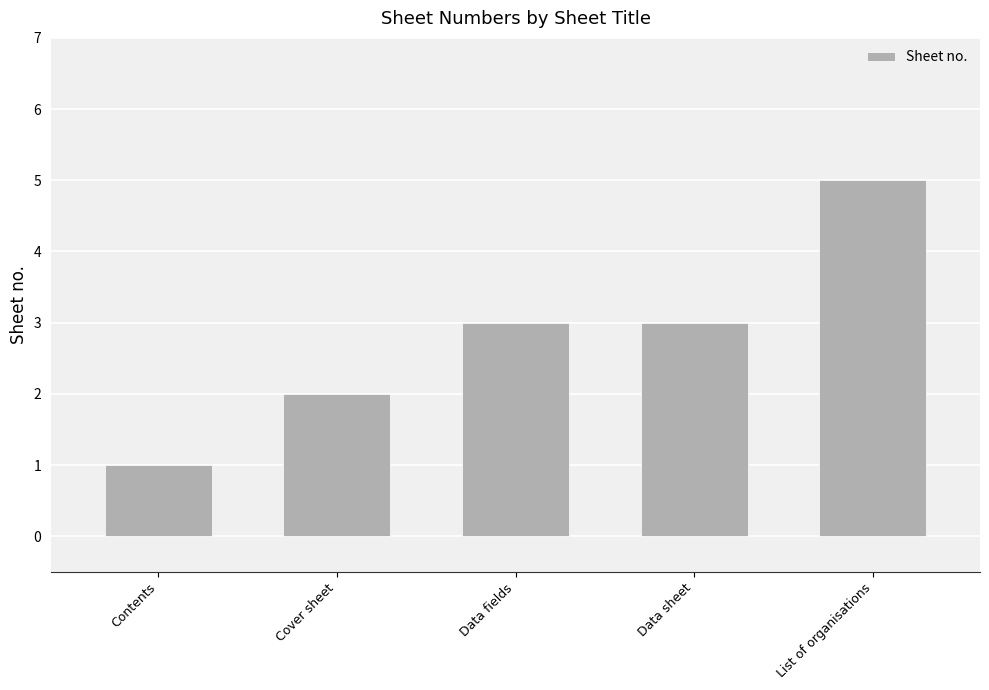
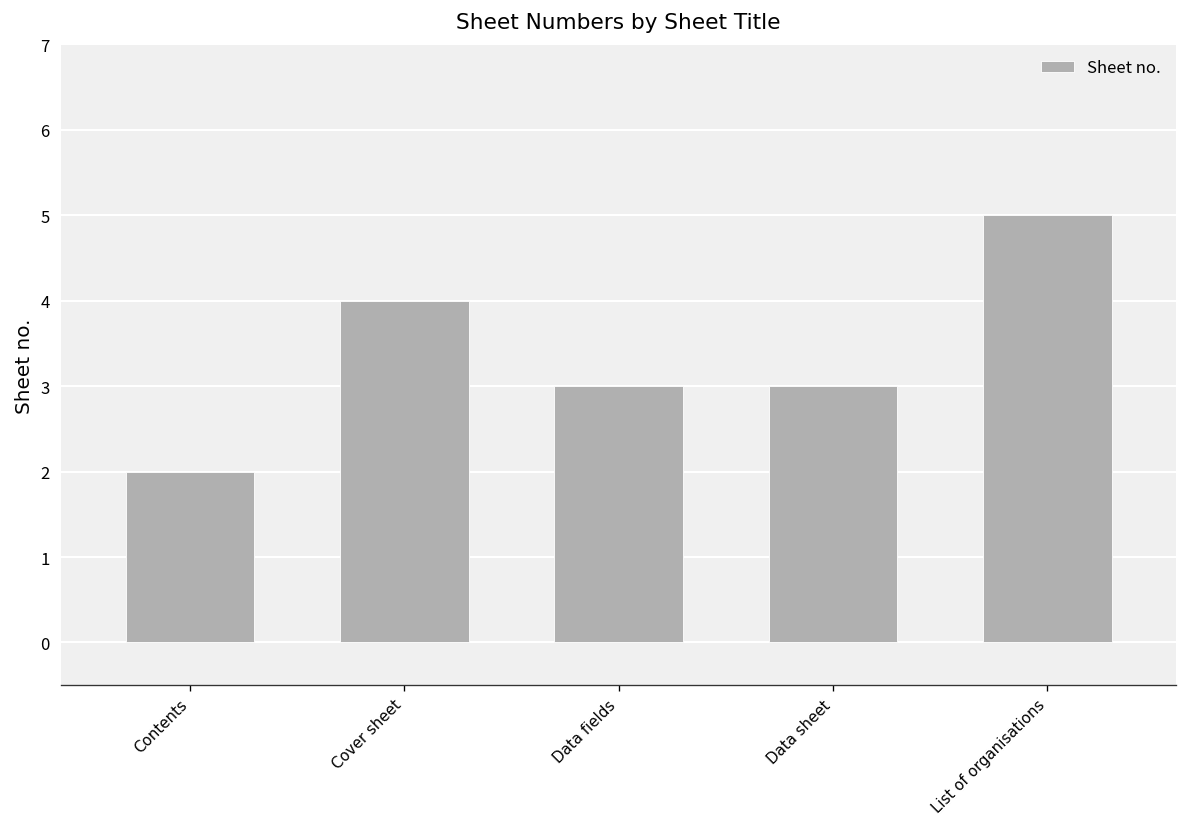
Contents: 1 -> 2
Cover sheet: 2 -> 4
